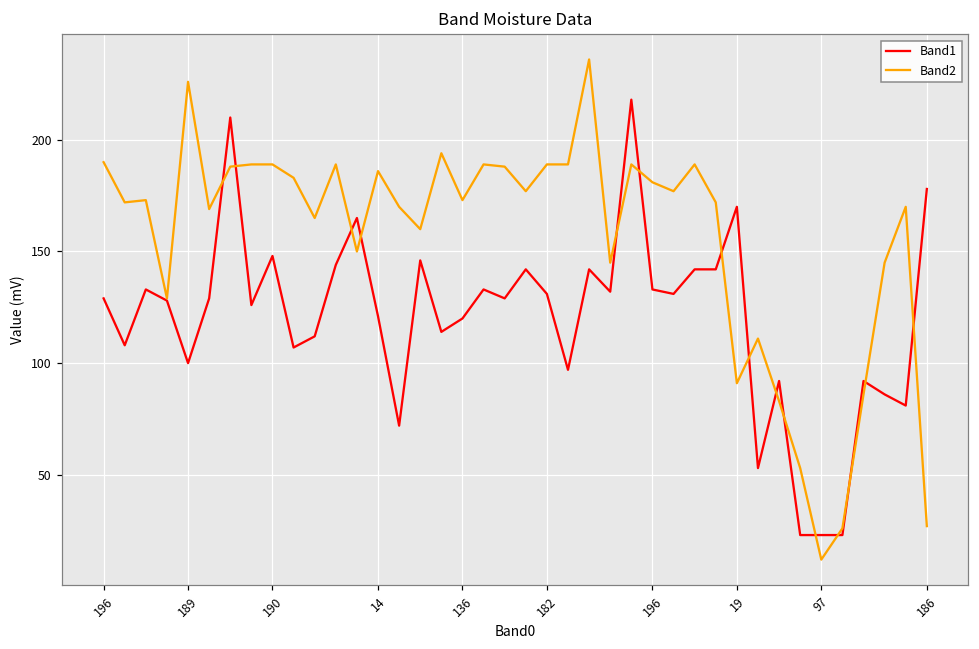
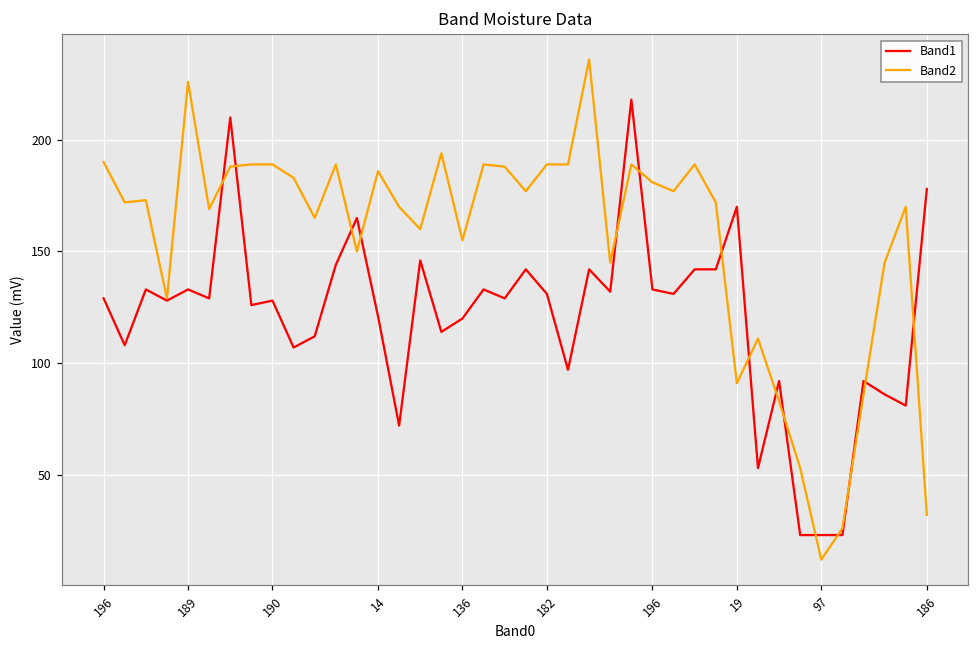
Band1, 189: 100 -> 133
Band1, 190: 148 -> 128
Band2, 136: 173 -> 155
Band2, 186: 27 -> 32
